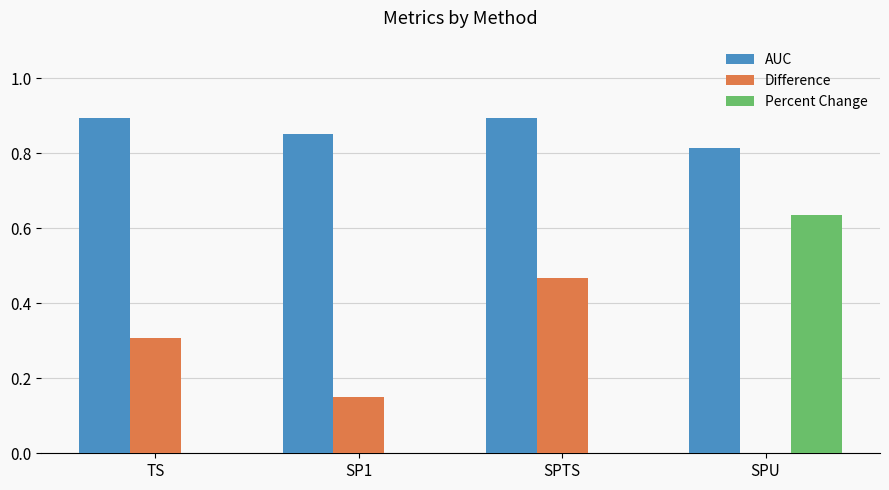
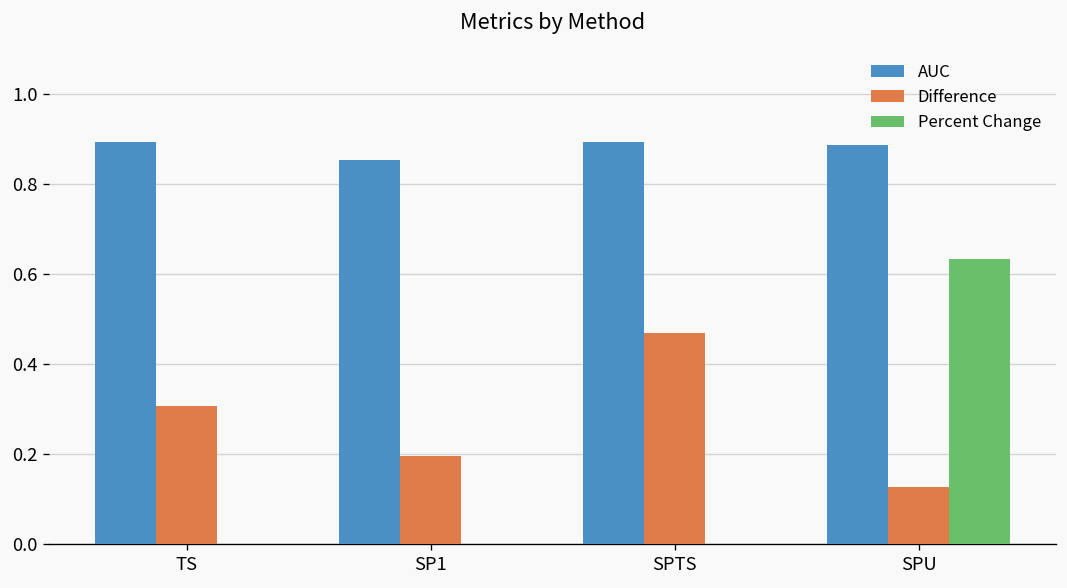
Difference, SP1: 0.15 -> 0.20
AUC, SPU: 0.81 -> 0.89
Difference, SPU: 0.00 -> 0.13
